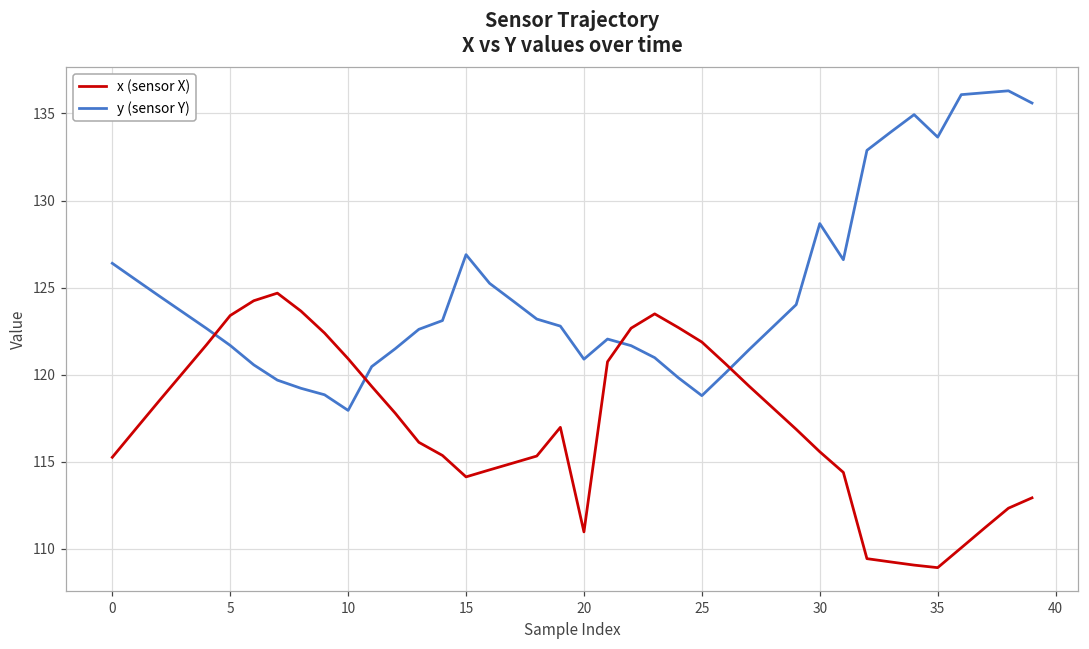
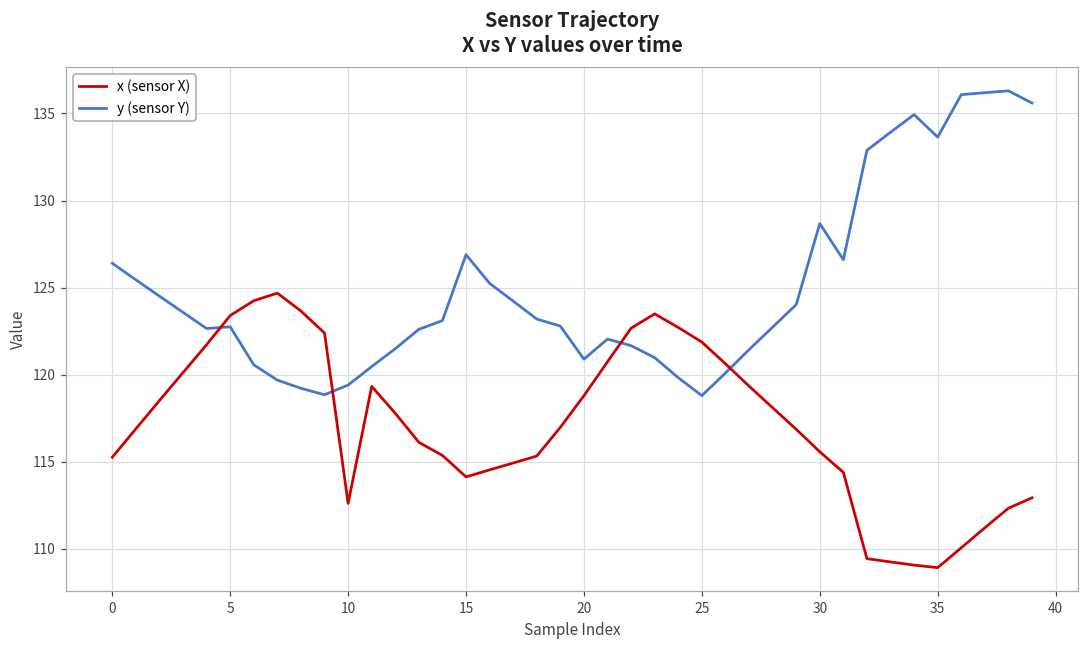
y (sensor Y), 5: 121.7 -> 122.8
x (sensor X), 10: 120.9 -> 112.6
y (sensor Y), 10: 118.0 -> 119.4
x (sensor X), 20: 111.0 -> 118.8
